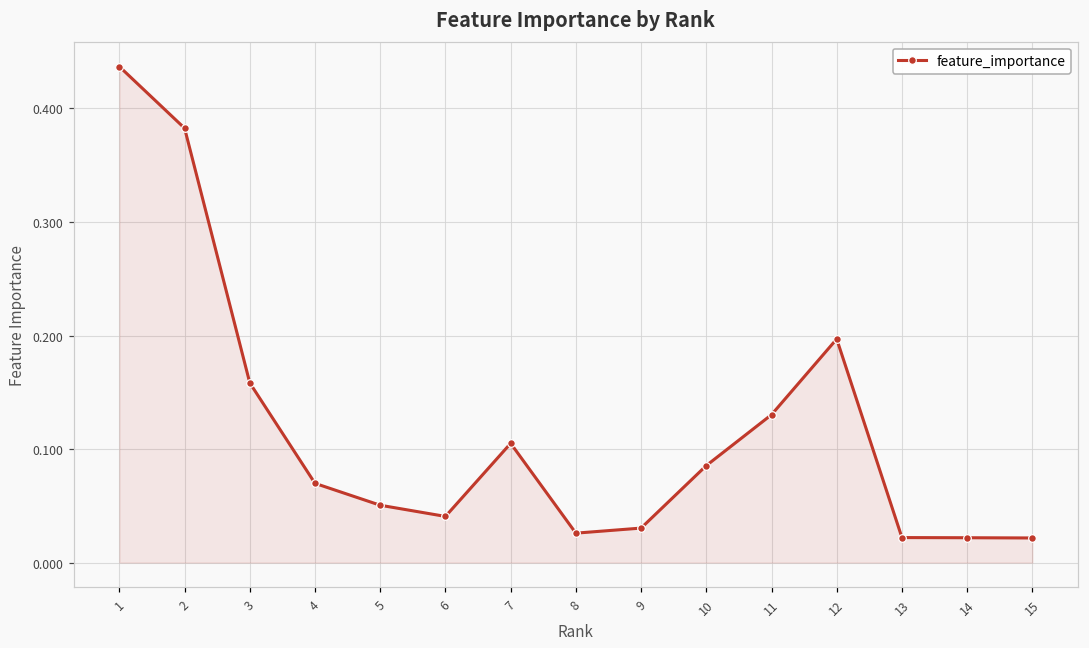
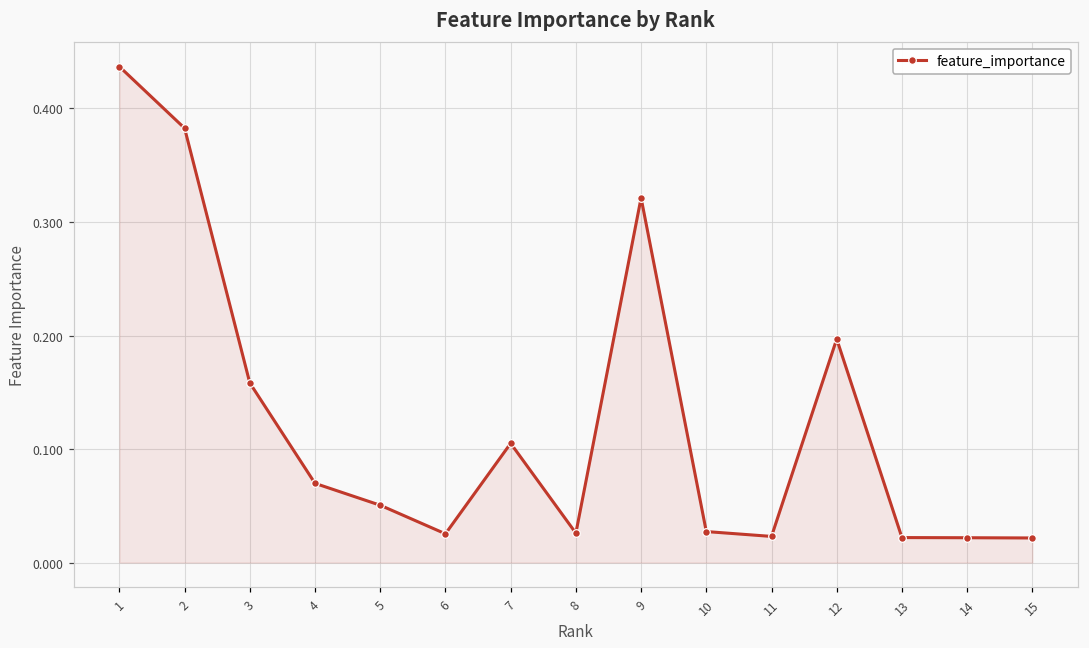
6: 0.041 -> 0.025
9: 0.030 -> 0.321
10: 0.085 -> 0.027
11: 0.130 -> 0.023
